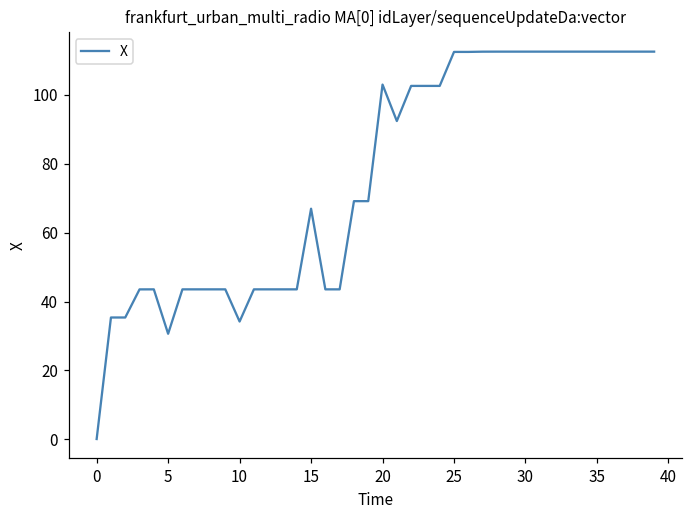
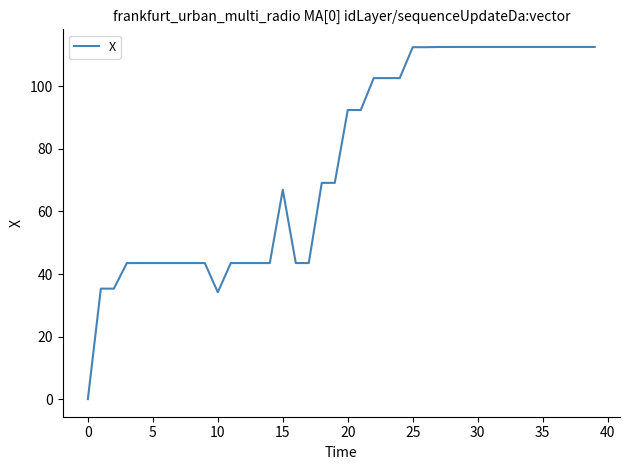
5: 31 -> 44
20: 103 -> 92
